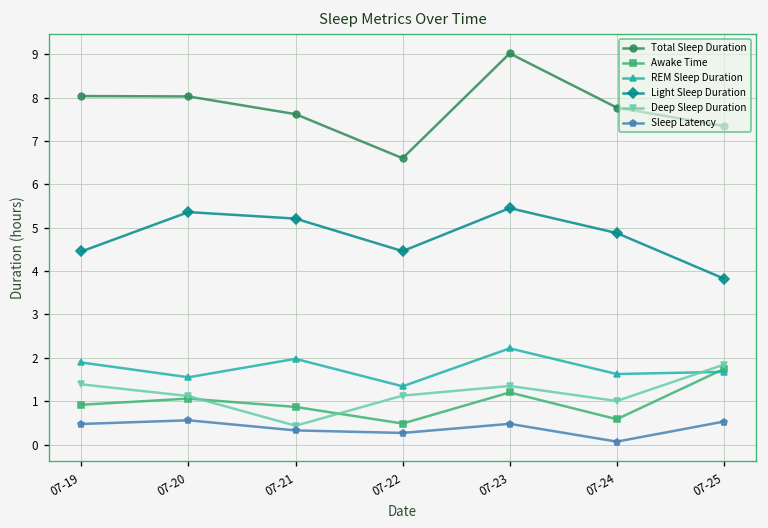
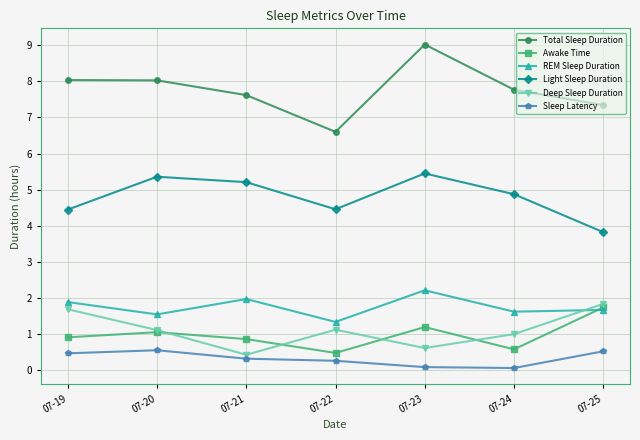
Deep Sleep Duration, 07-19: 1.4 -> 1.7
Deep Sleep Duration, 07-23: 1.4 -> 0.6
Sleep Latency, 07-23: 0.5 -> 0.1
